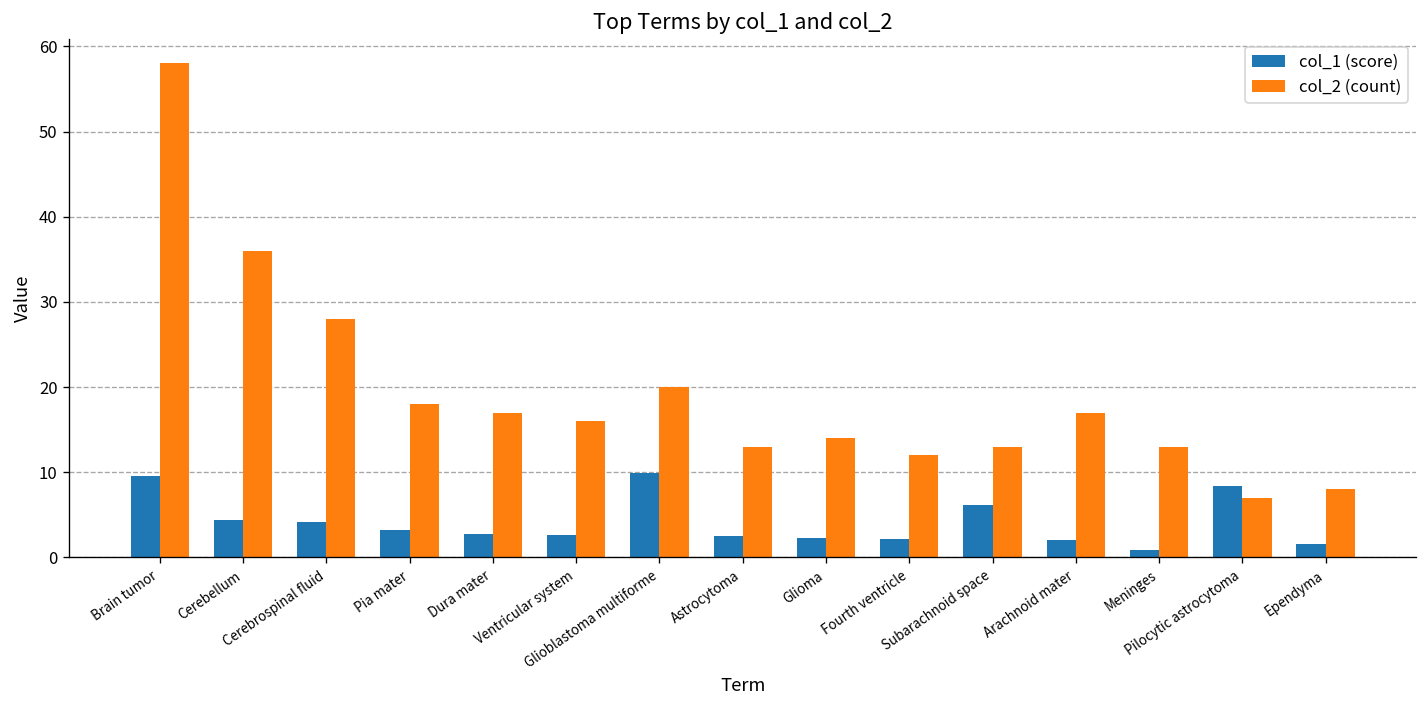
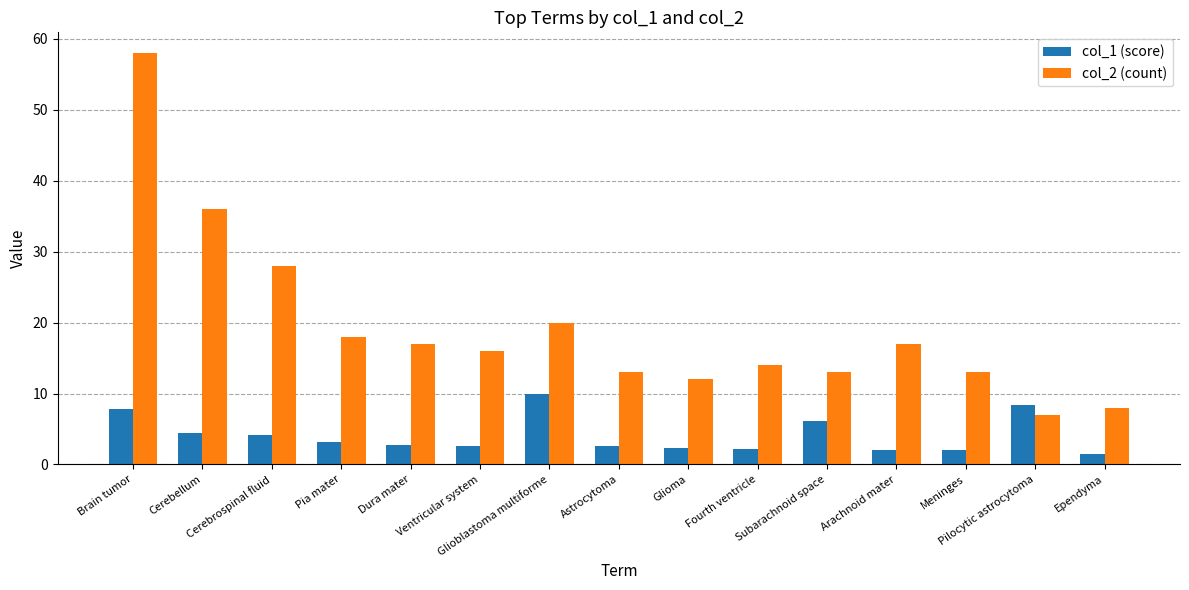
col_1 (score), Brain tumor: 10 -> 8
col_2 (count), Glioma: 14 -> 12
col_2 (count), Fourth ventricle: 12 -> 14
col_1 (score), Meninges: 1 -> 2
